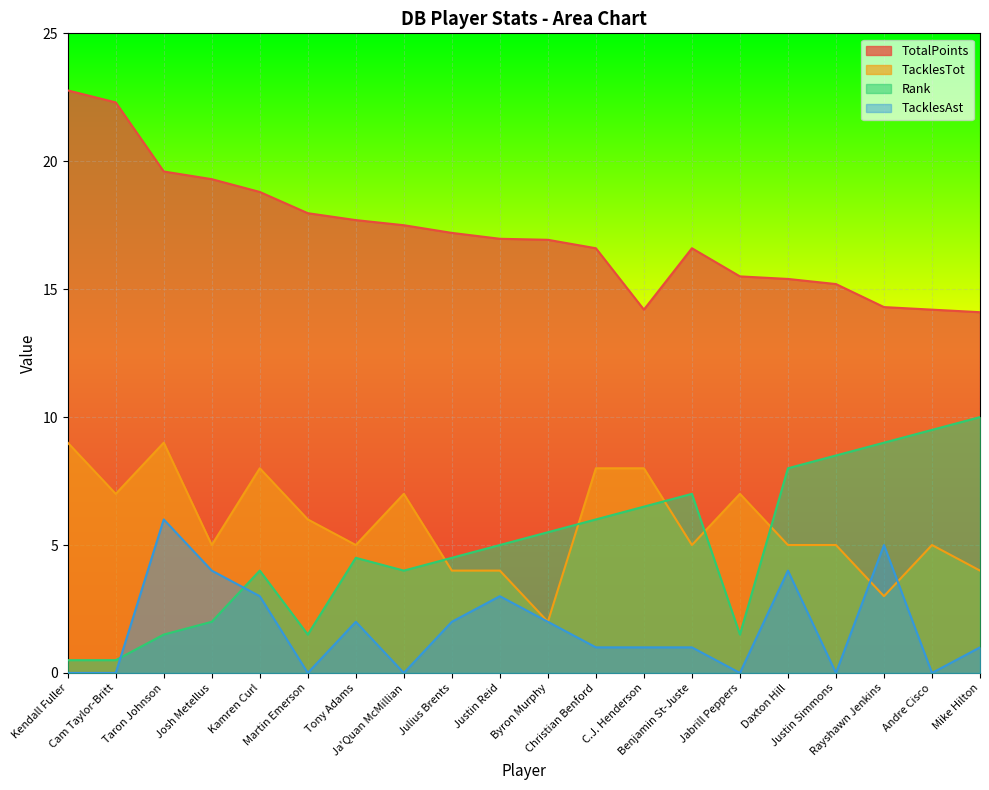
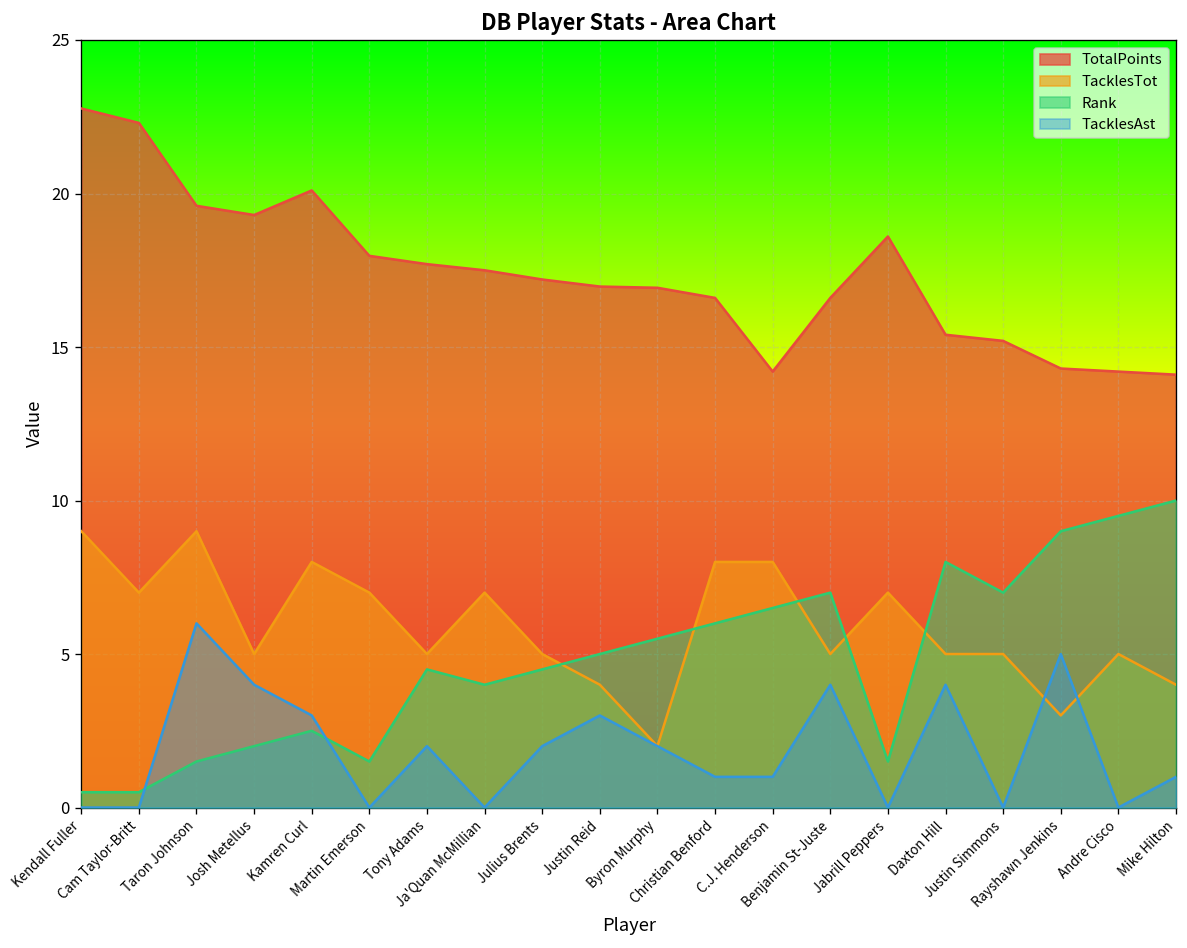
TotalPoints, Kamren Curl: 18.8 -> 20.1
Rank, Kamren Curl: 4.0 -> 2.5
TacklesTot, Martin Emerson: 6 -> 7
TacklesTot, Julius Brents: 4 -> 5
TacklesAst, Benjamin St-Juste: 1 -> 4
TotalPoints, Jabrill Peppers: 15.5 -> 18.6
Rank, Justin Simmons: 8.5 -> 7.0
